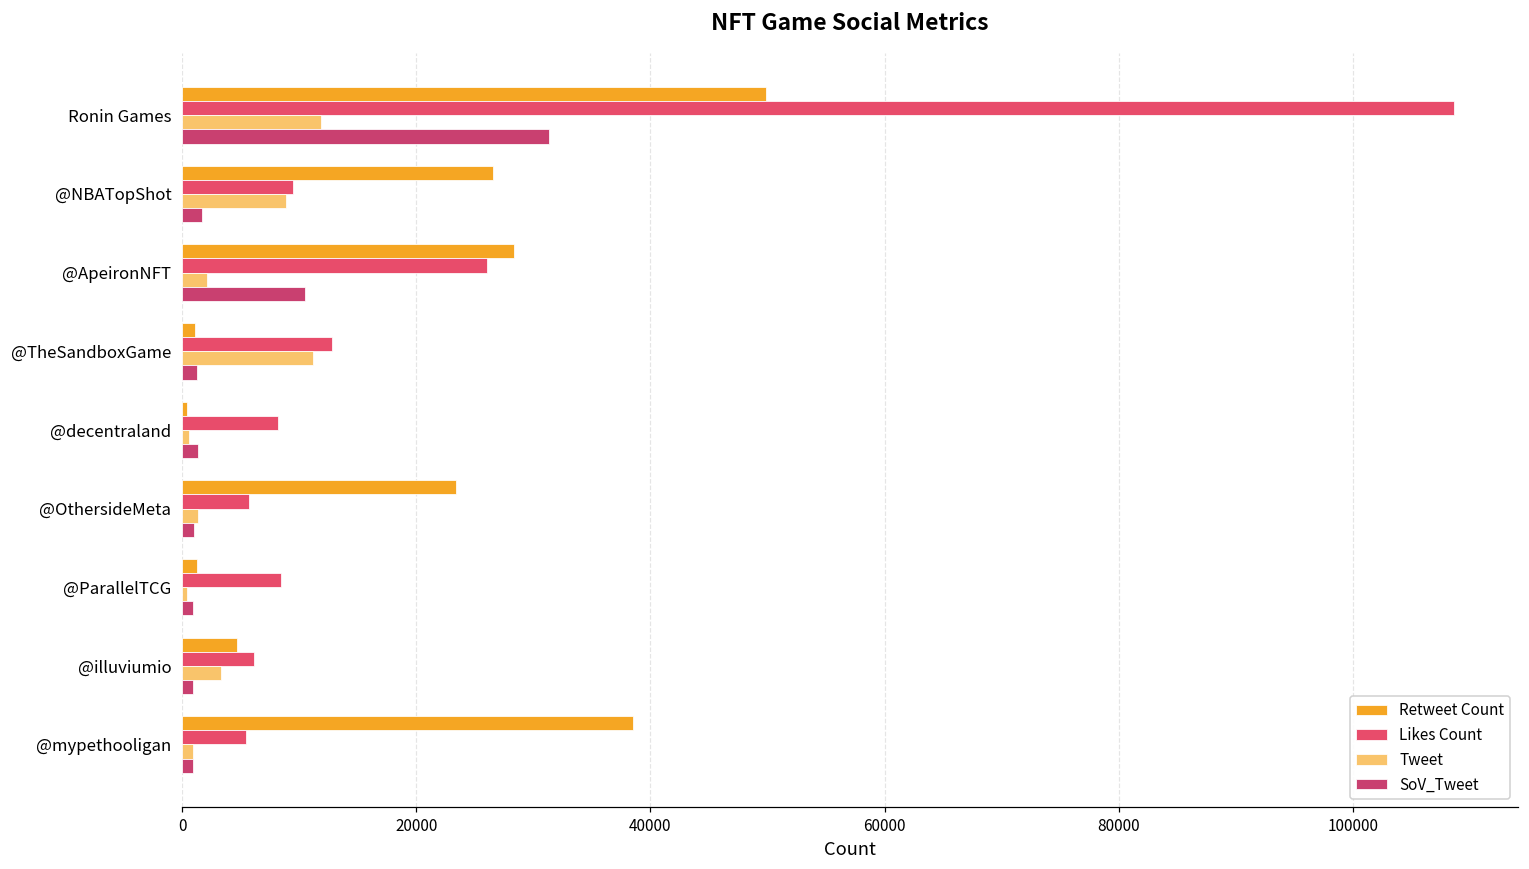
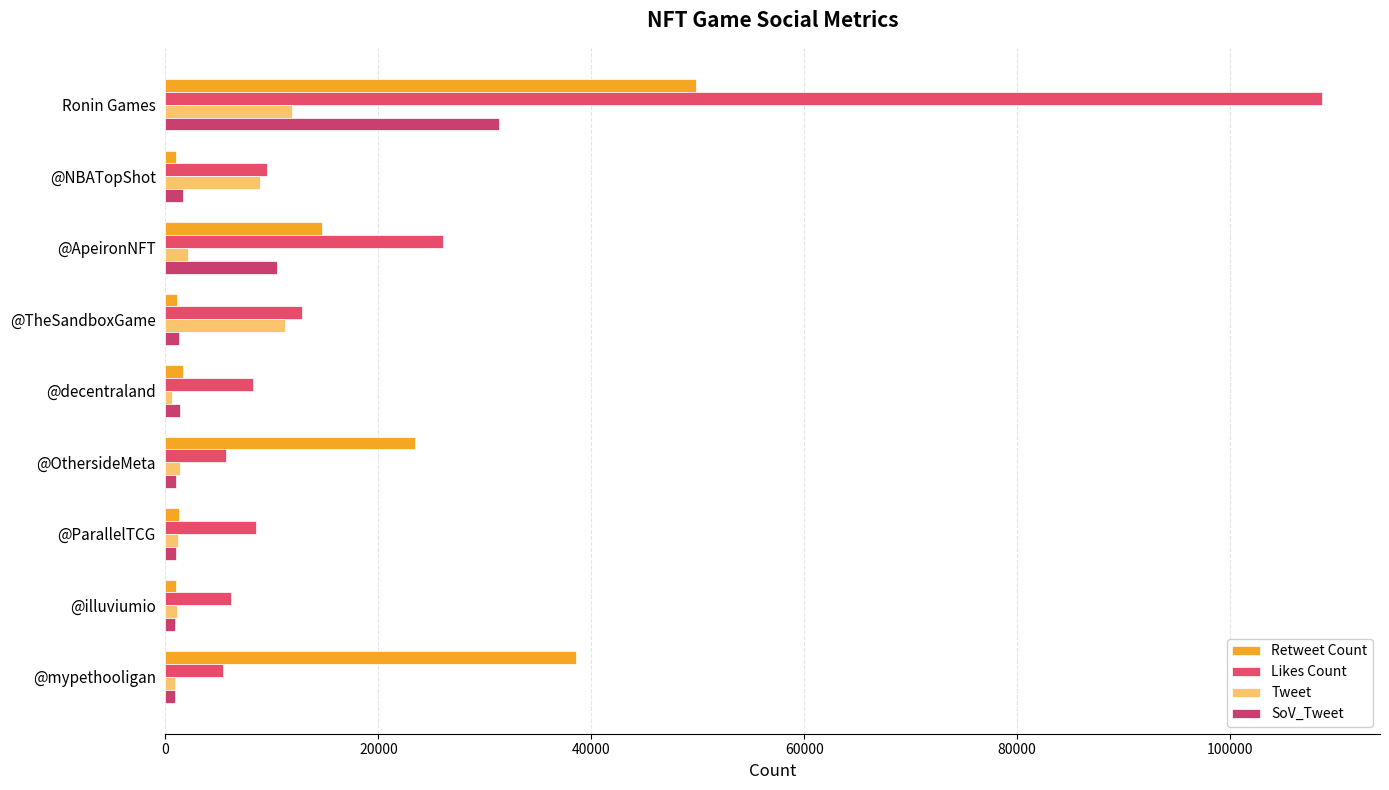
Retweet Count, @NBATopShot: 26600 -> 1000
Retweet Count, @ApeironNFT: 28300 -> 14700
Retweet Count, @decentraland: 400 -> 1600
Tweet, @ParallelTCG: 400 -> 1200
Retweet Count, @illuviumio: 4700 -> 1000
Tweet, @illuviumio: 3300 -> 1100
